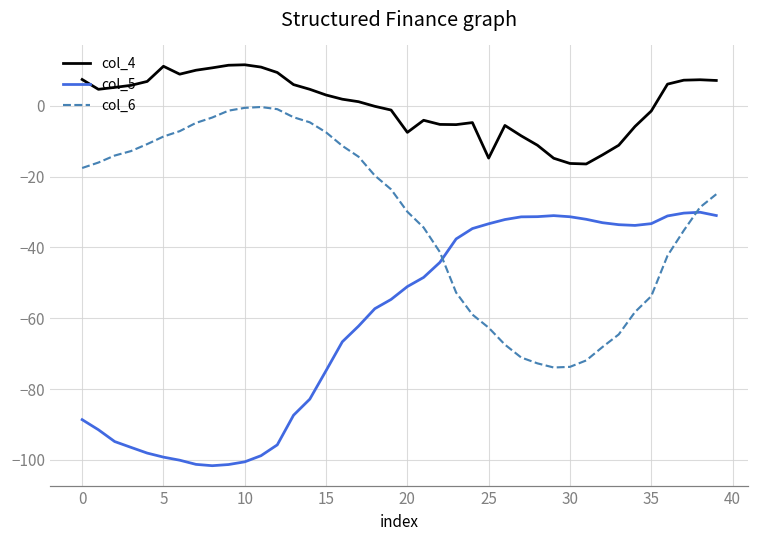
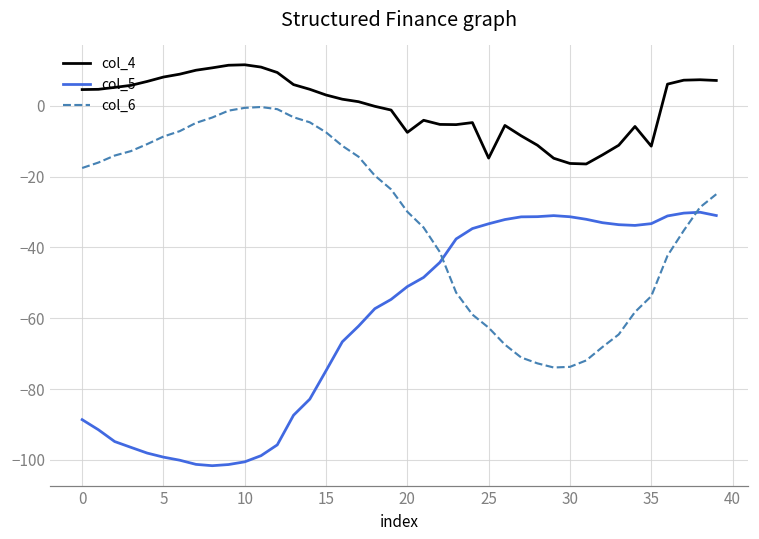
col_4, 0: 7 -> 5
col_4, 5: 11 -> 8
col_4, 35: -2 -> -11
